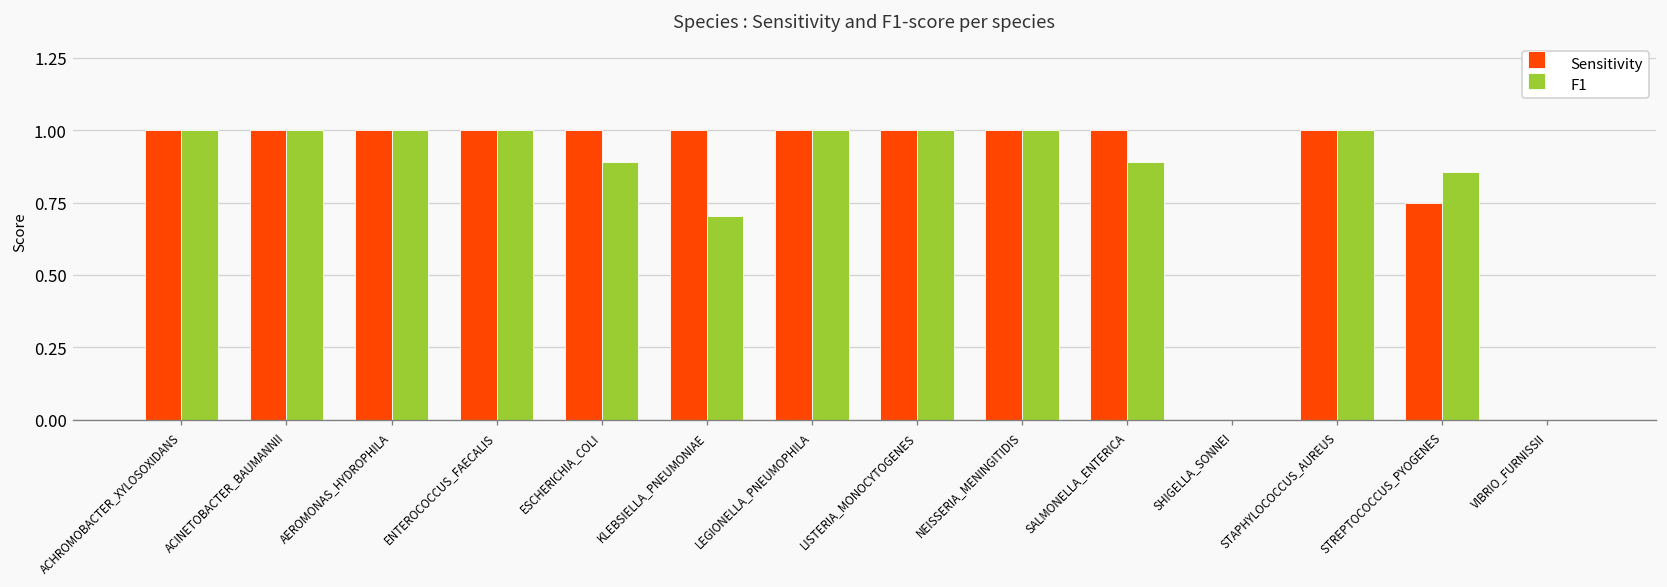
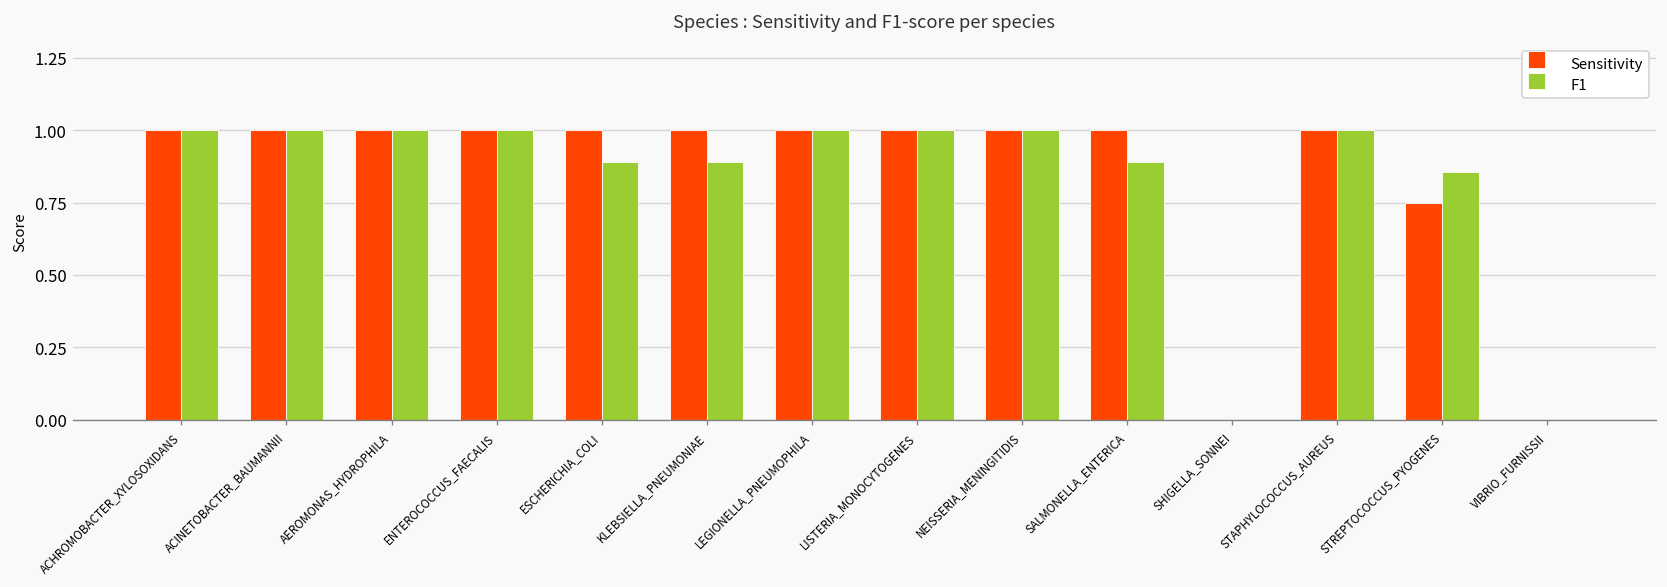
F1, KLEBSIELLA_PNEUMONIAE: 0.70 -> 0.89
